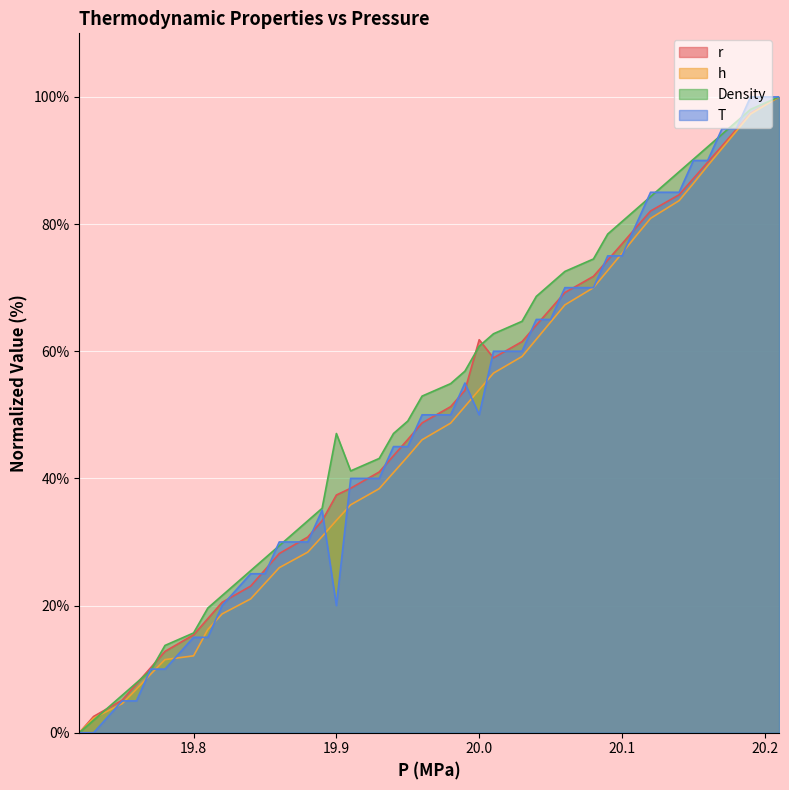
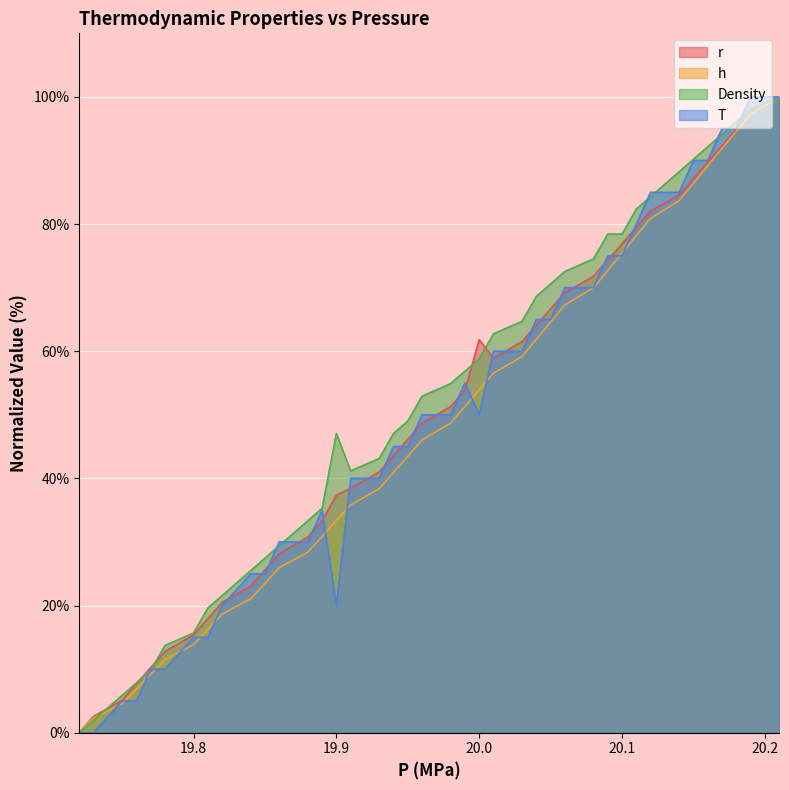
h, 19.8: 12% -> 14%
Density, 20.0: 61% -> 59%
Density, 20.1: 80% -> 78%
